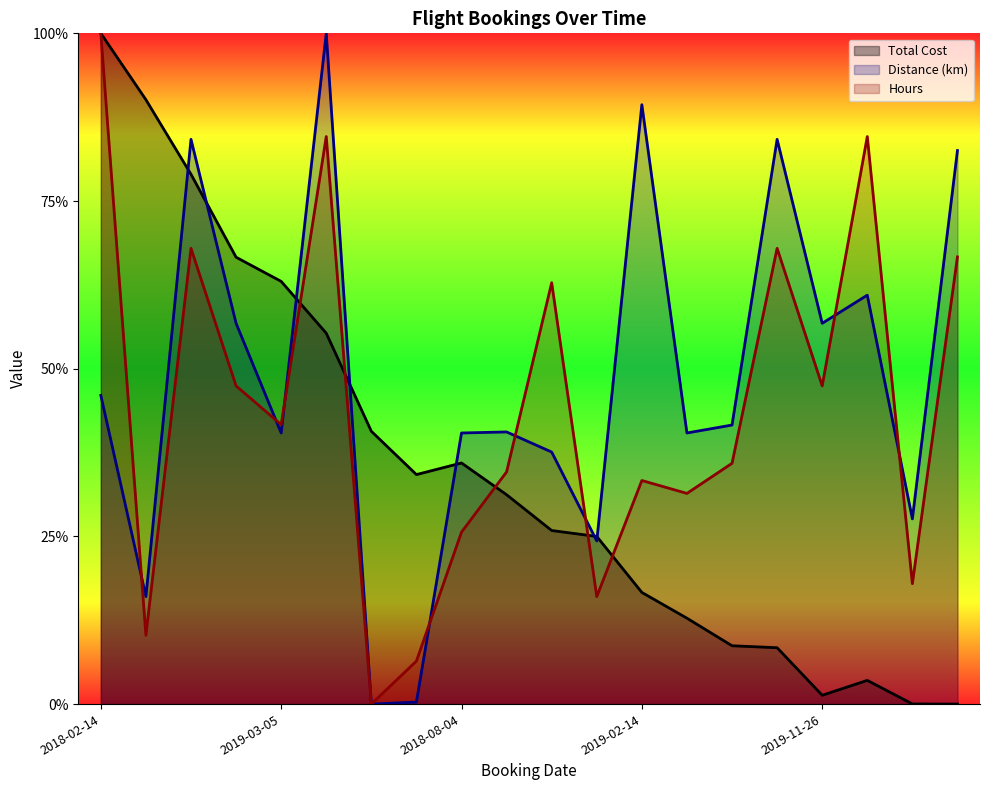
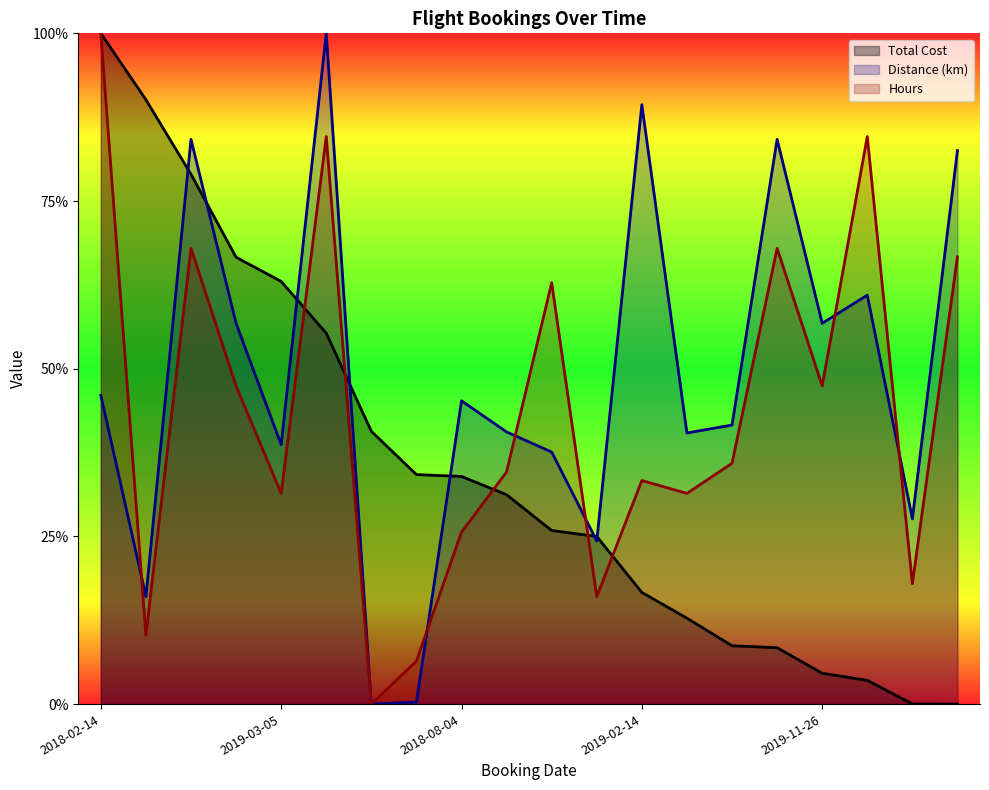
Distance (km), 2019-03-05: 40% -> 39%
Hours, 2019-03-05: 42% -> 31%
Total Cost, 2018-08-04: 36% -> 34%
Distance (km), 2018-08-04: 40% -> 45%
Total Cost, 2019-11-26: 1% -> 5%
